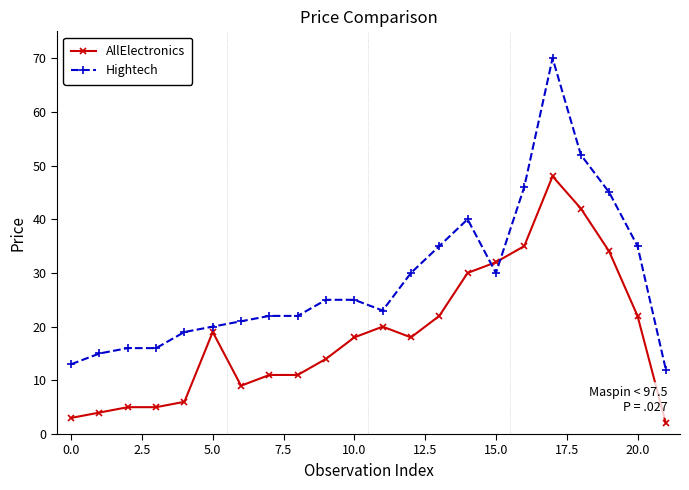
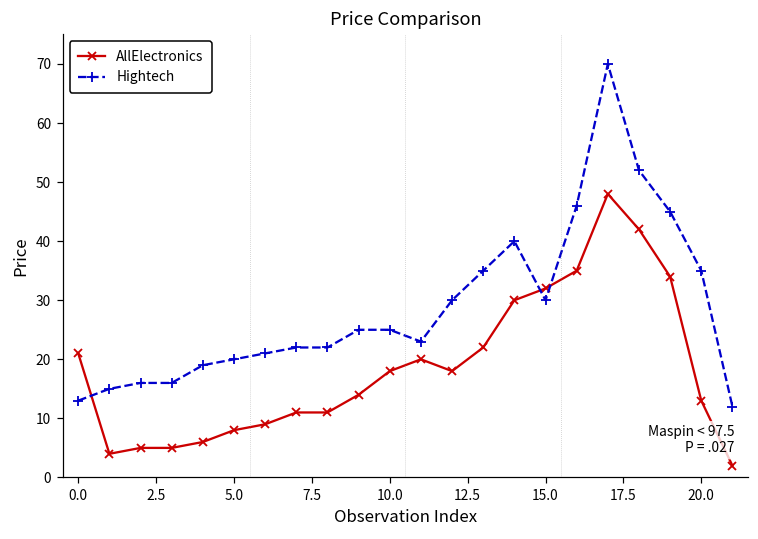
AllElectronics, 0.0: 3 -> 21
AllElectronics, 5.0: 19 -> 8
AllElectronics, 20.0: 22 -> 13
